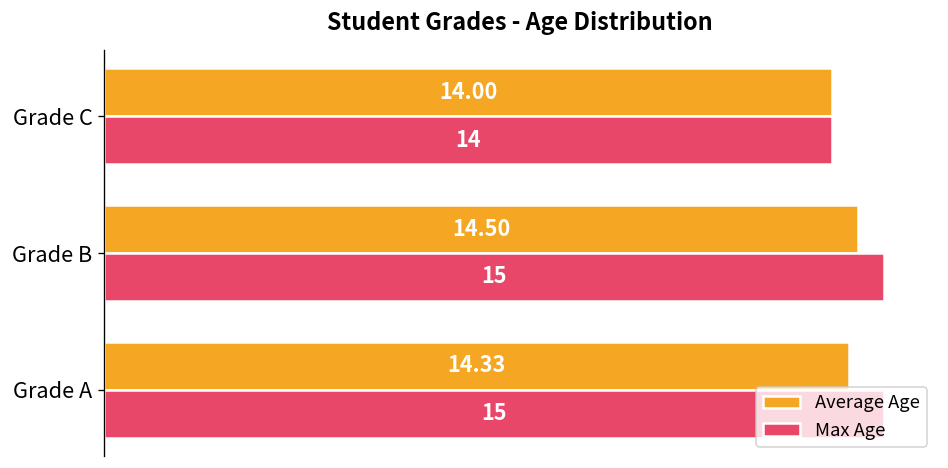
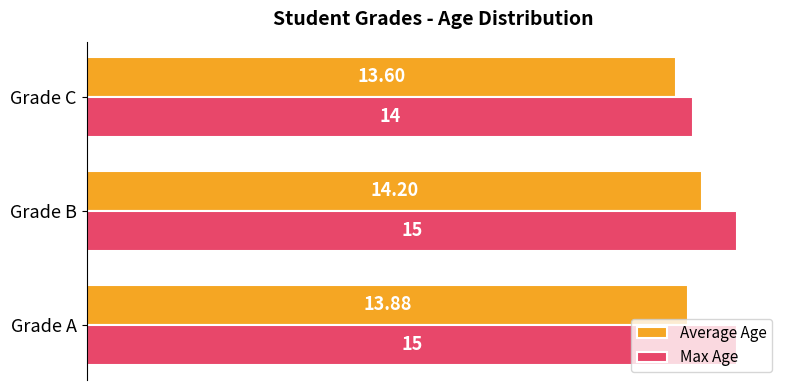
Average Age, Grade C: 14.00 -> 13.60
Average Age, Grade B: 14.50 -> 14.20
Average Age, Grade A: 14.33 -> 13.88
